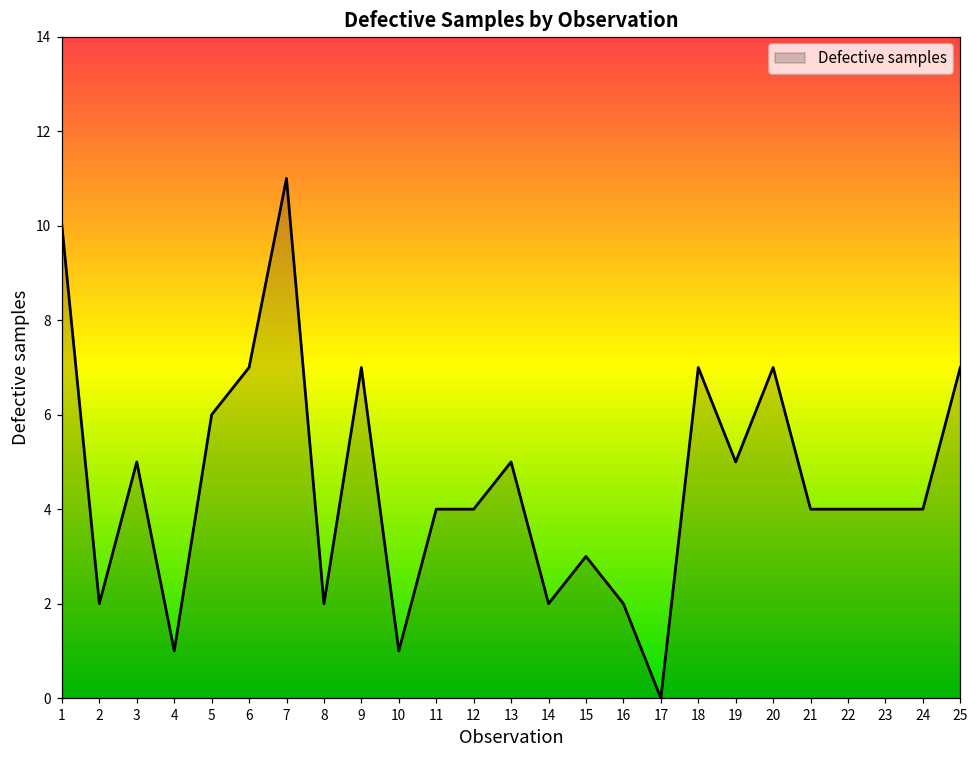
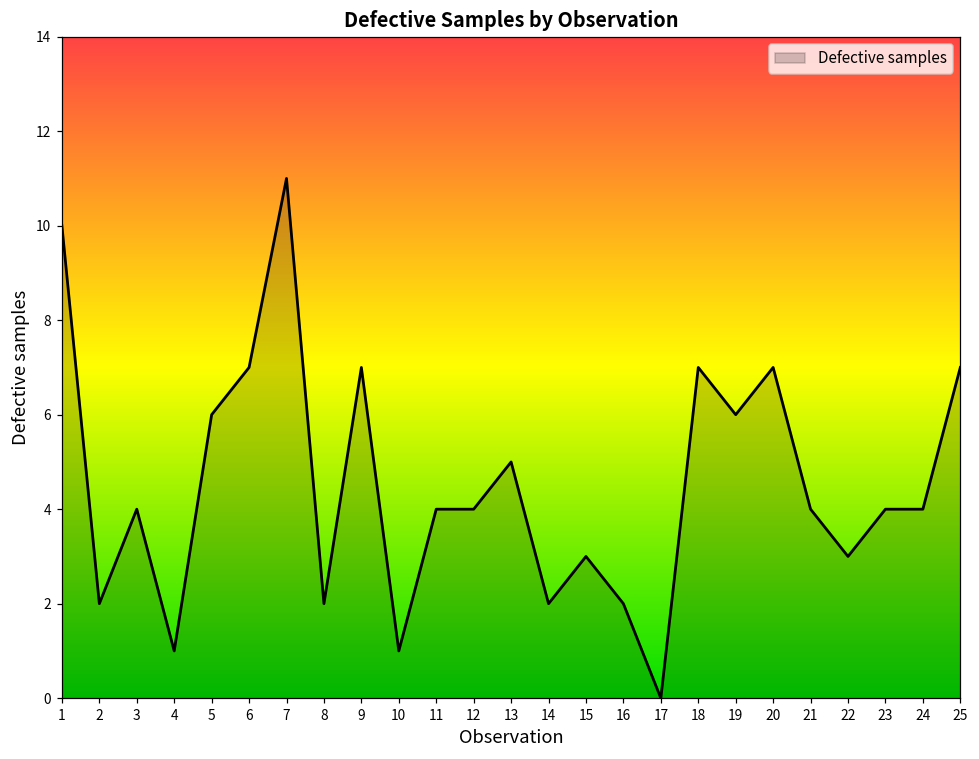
3: 5 -> 4
19: 5 -> 6
22: 4 -> 3
